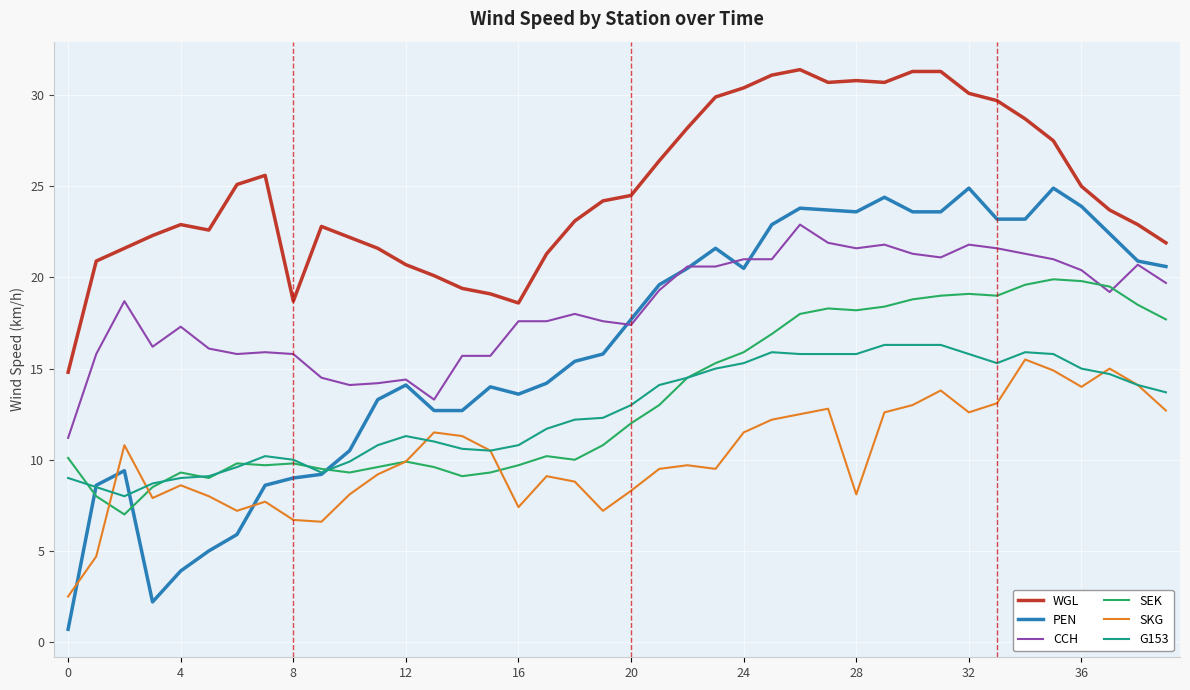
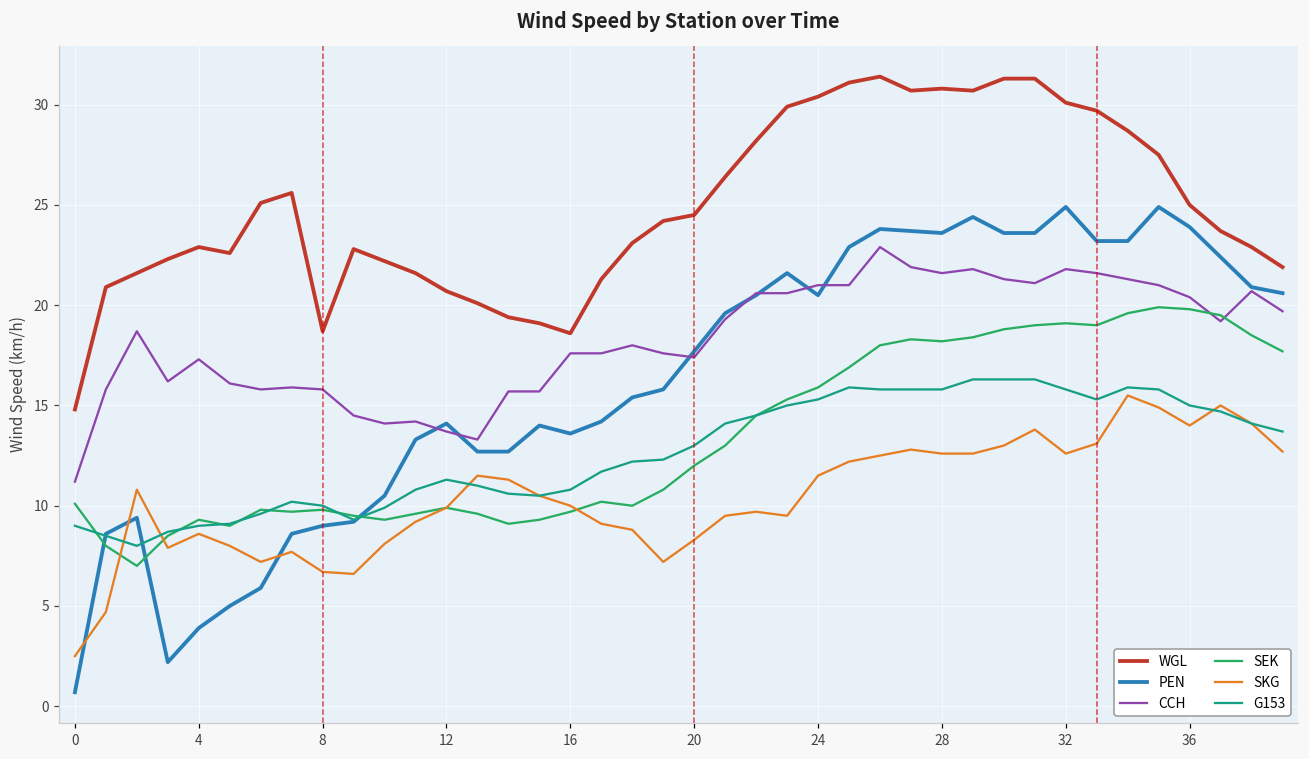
CCH, 12: 14.4 -> 13.7
SKG, 16: 7.4 -> 10.0
SKG, 28: 8.1 -> 12.6
